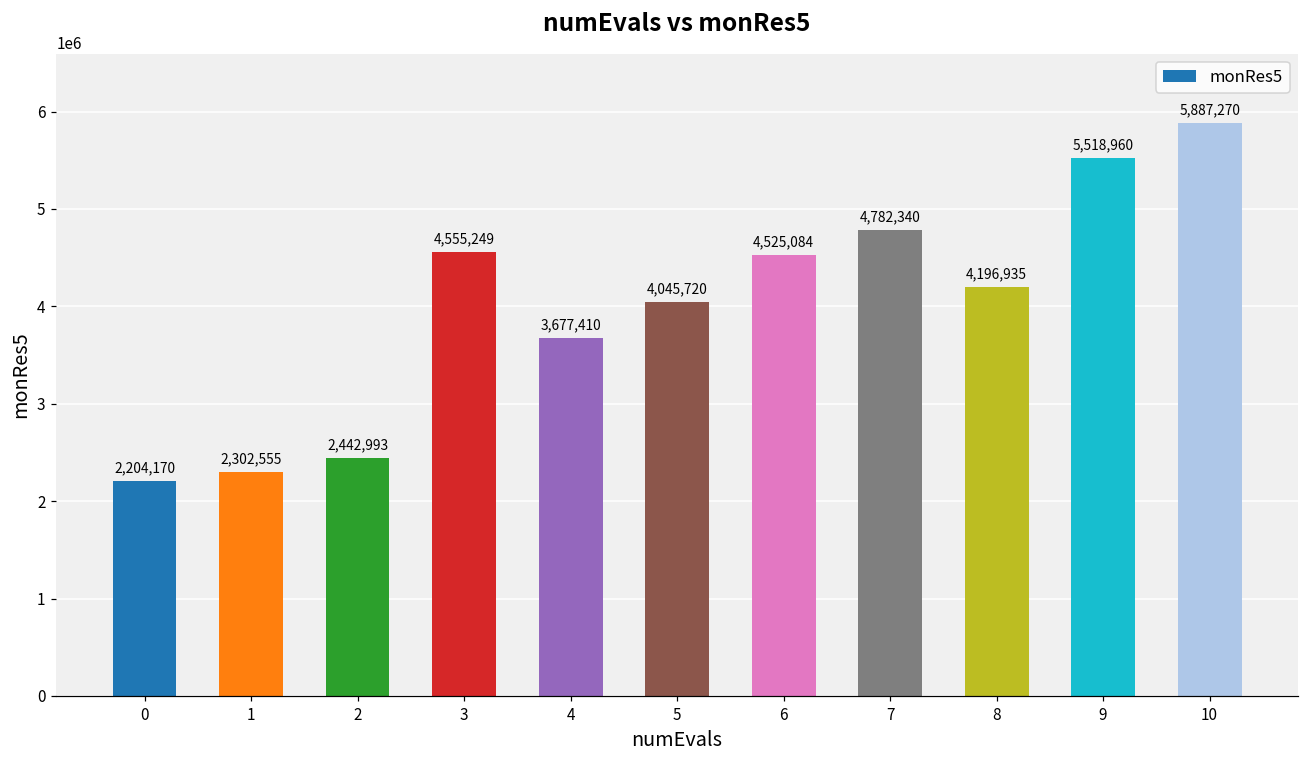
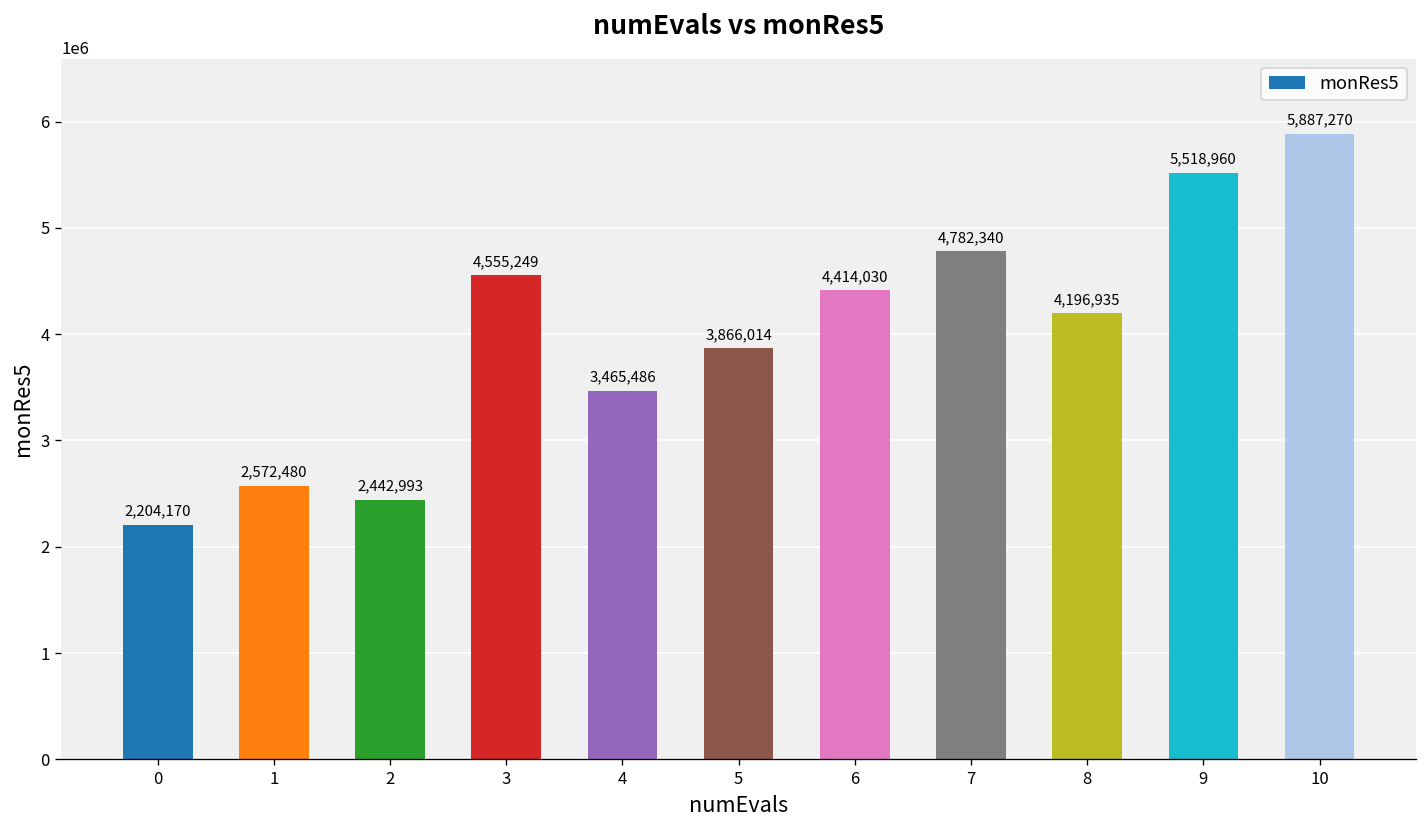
1: 2,302,555 -> 2,572,480
4: 3,677,410 -> 3,465,486
5: 4,045,720 -> 3,866,014
6: 4,525,084 -> 4,414,030
